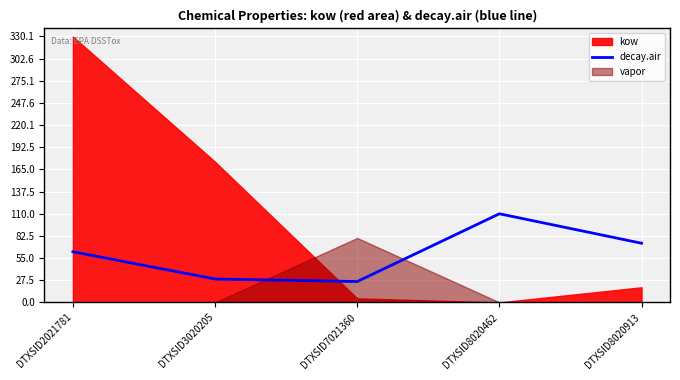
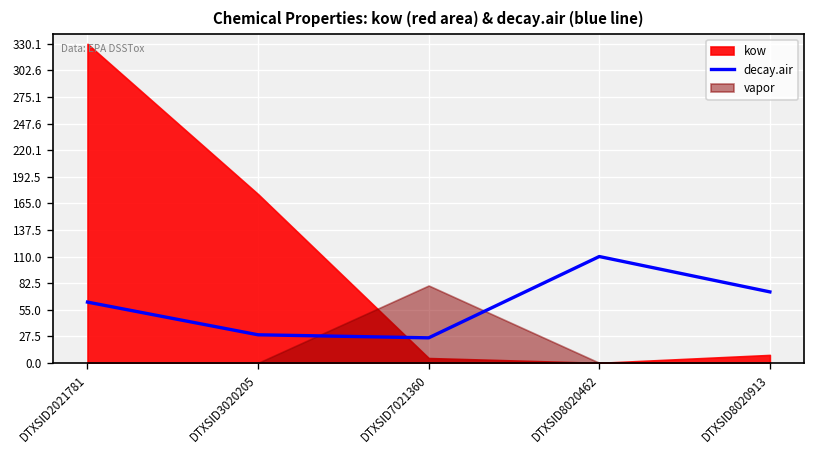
kow, DTXSID8020913: 20 -> 10
